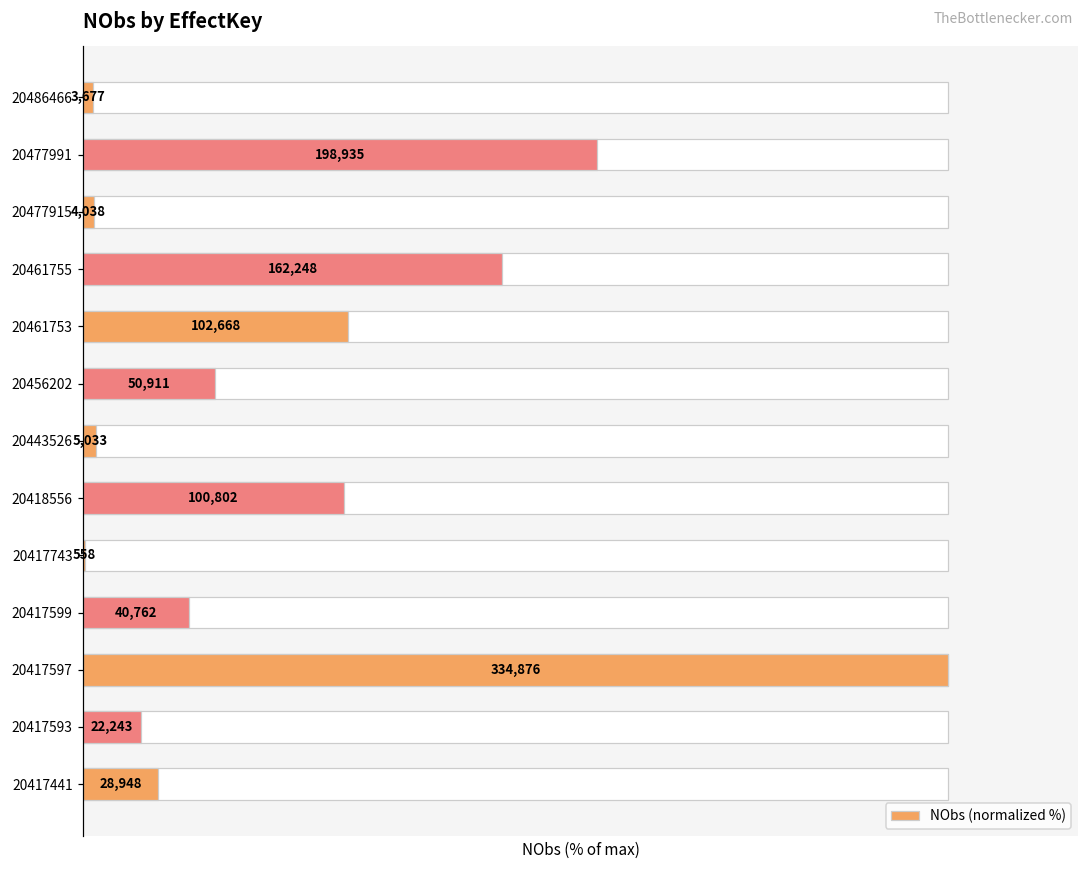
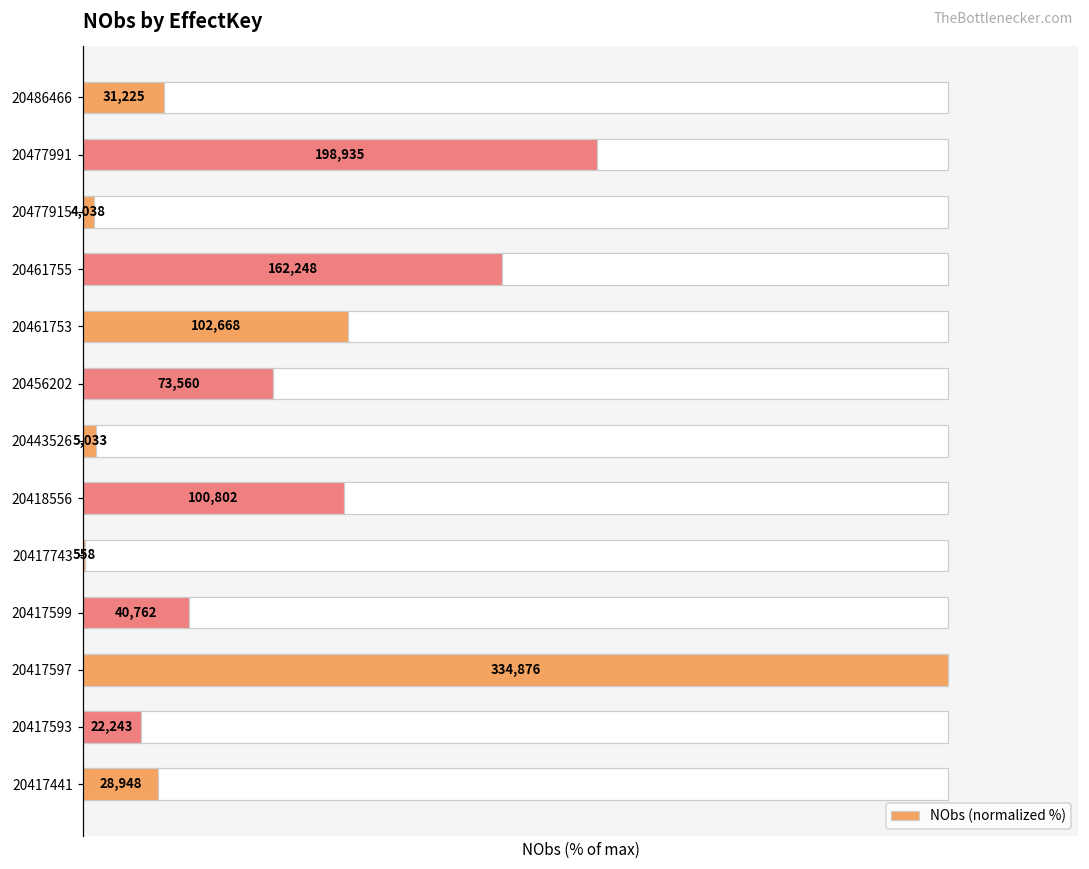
NObs (normalized %), 20486466: 3,677 -> 31,225
NObs (normalized %), 20456202: 50,911 -> 73,560
